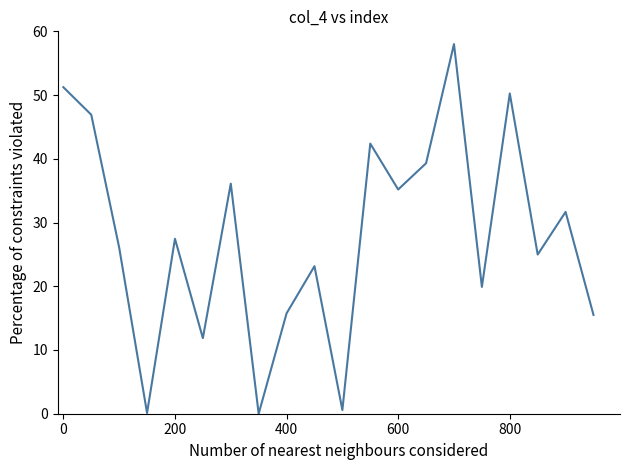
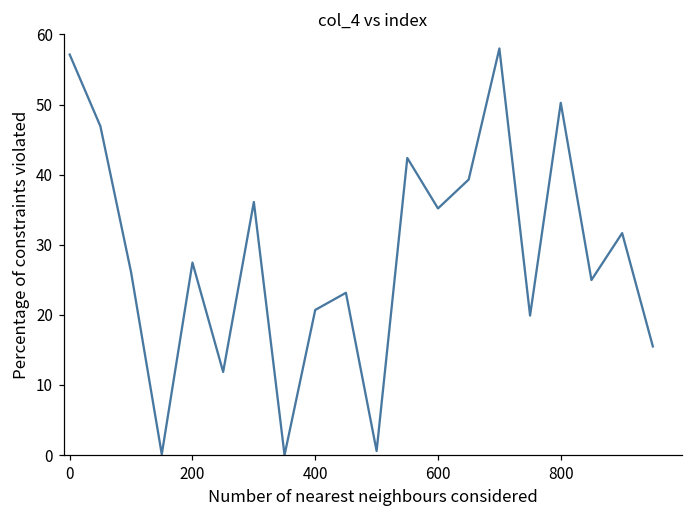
0: 51 -> 57
400: 16 -> 21
